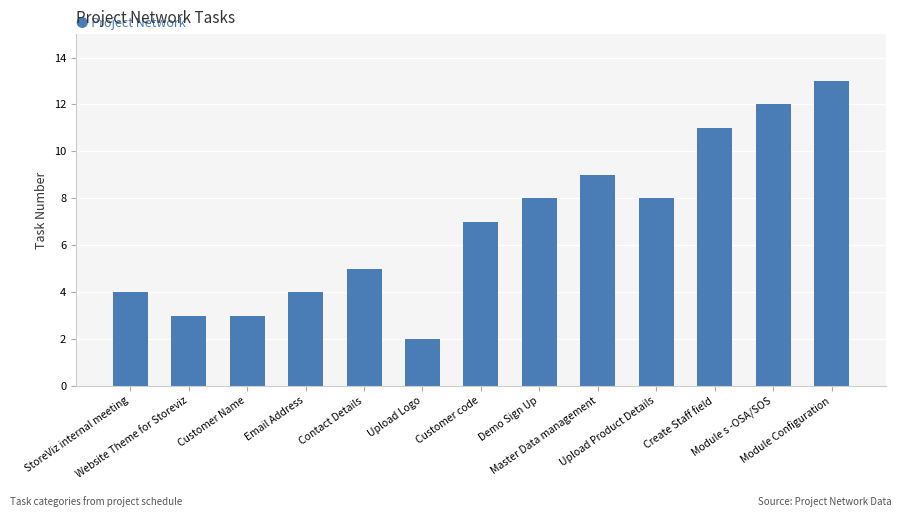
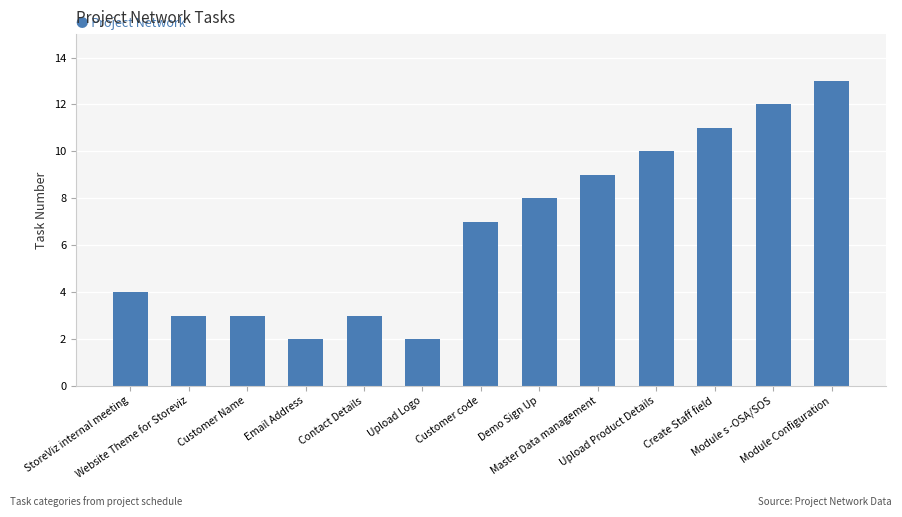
Email Address: 4 -> 2
Contact Details: 5 -> 3
Upload Product Details: 8 -> 10
